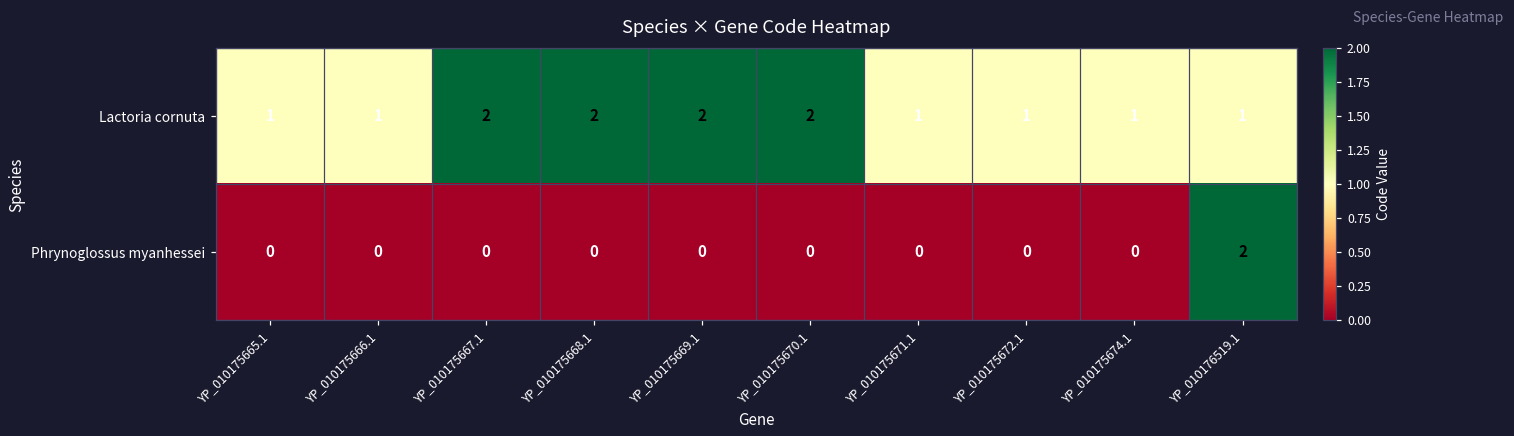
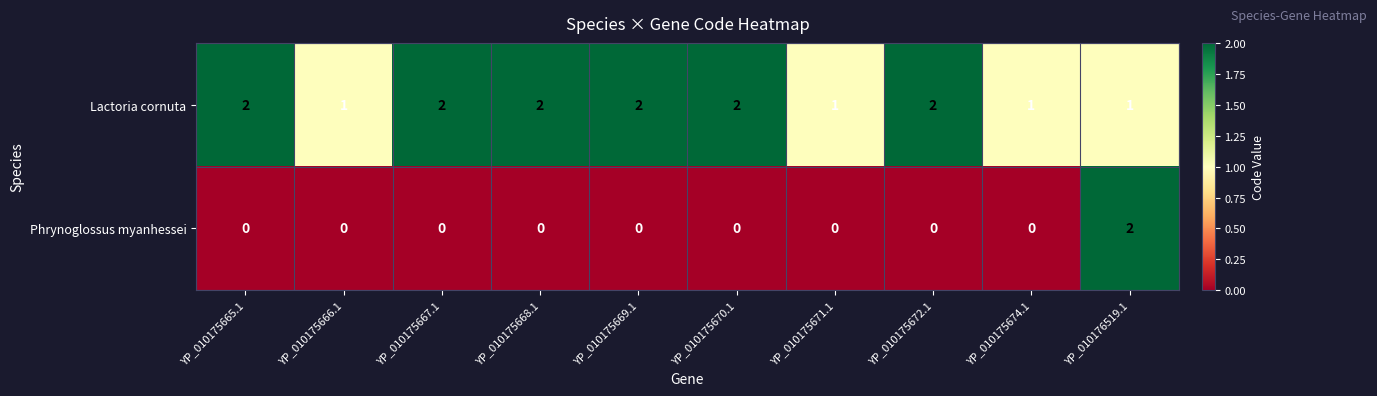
Lactoria cornuta, YP_010175665.1: 1 -> 2
Lactoria cornuta, YP_010175672.1: 1 -> 2
